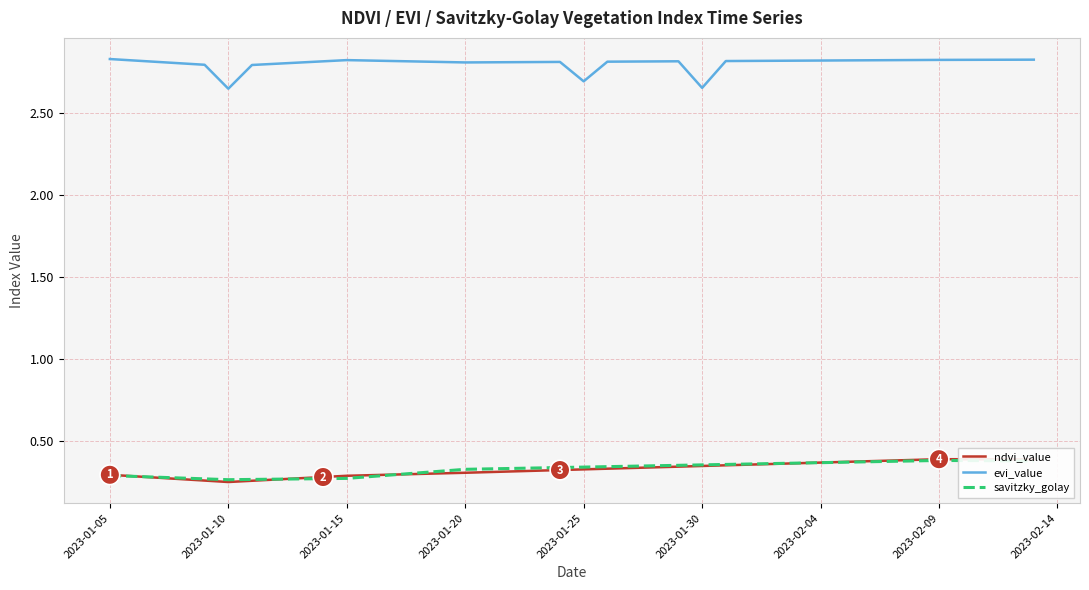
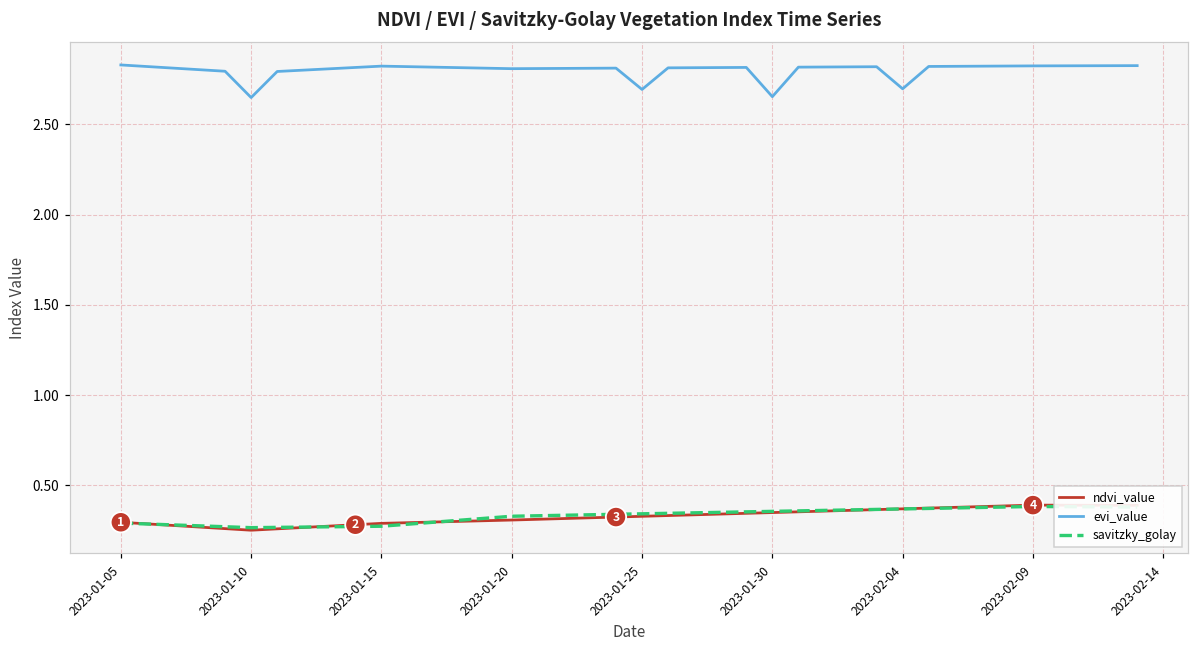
evi_value, 2023-02-04: 2.82 -> 2.70
